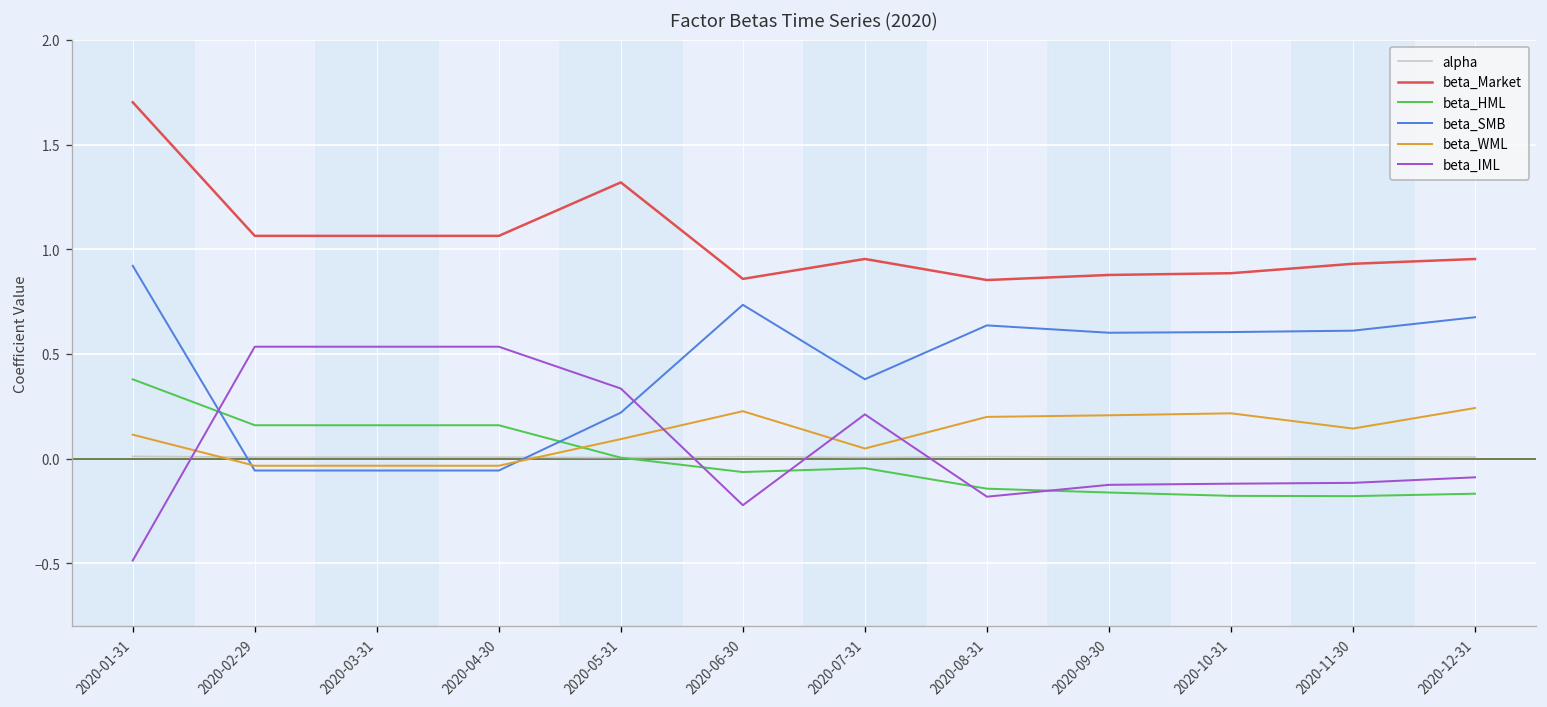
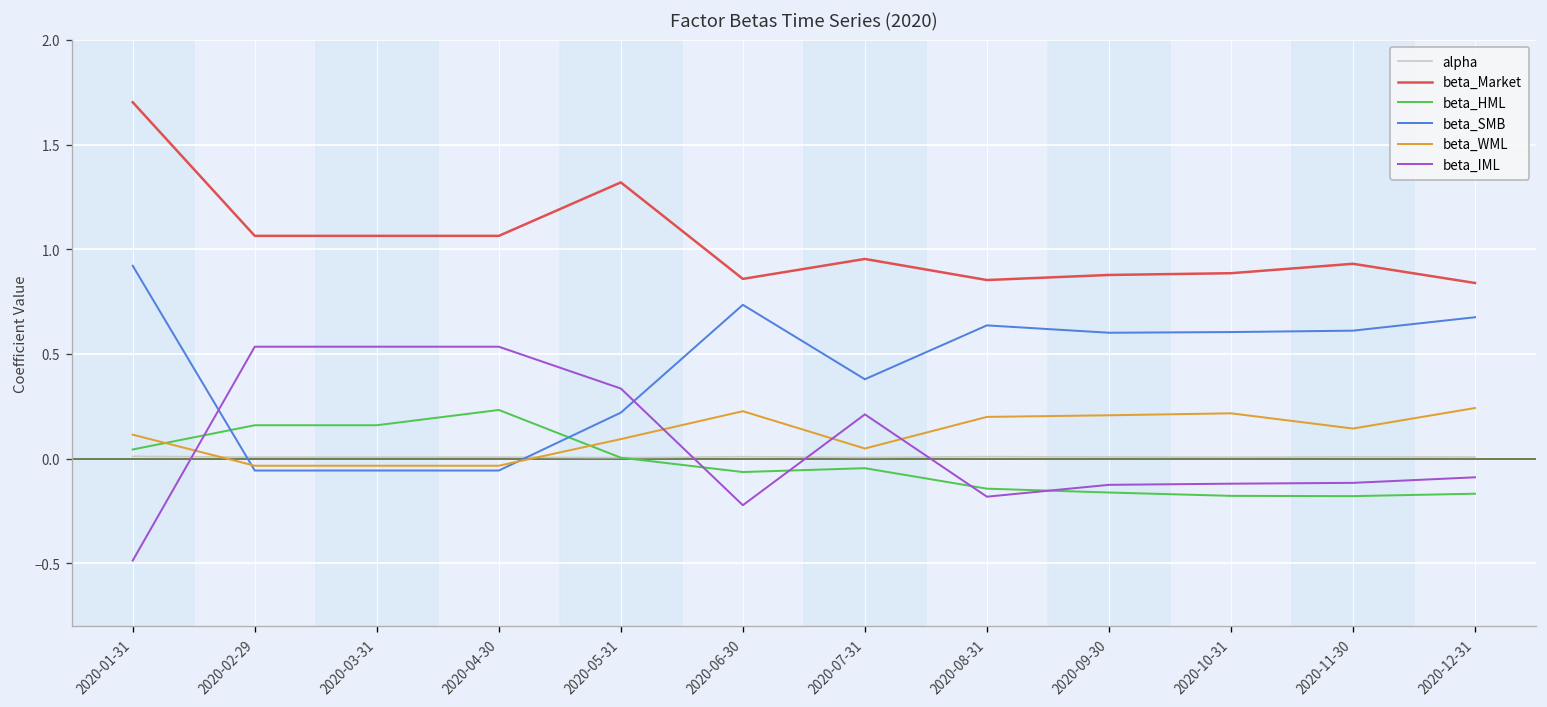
beta_HML, 2020-01-31: 0.38 -> 0.04
beta_HML, 2020-04-30: 0.16 -> 0.23
beta_Market, 2020-12-31: 0.95 -> 0.84
